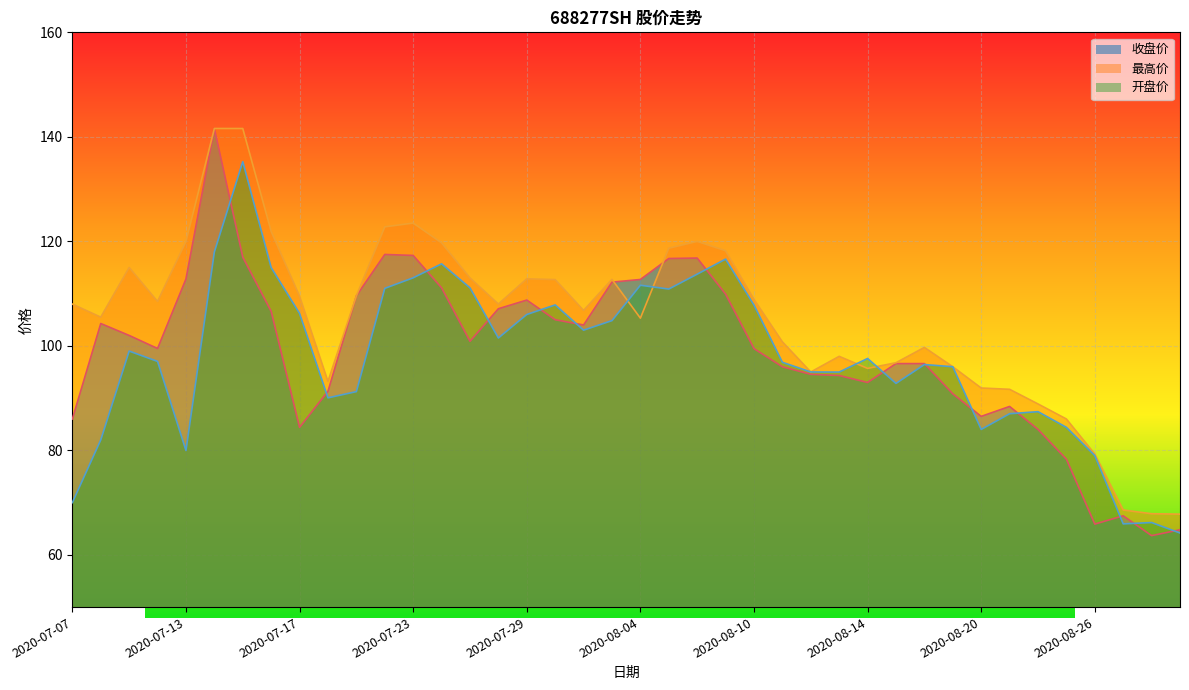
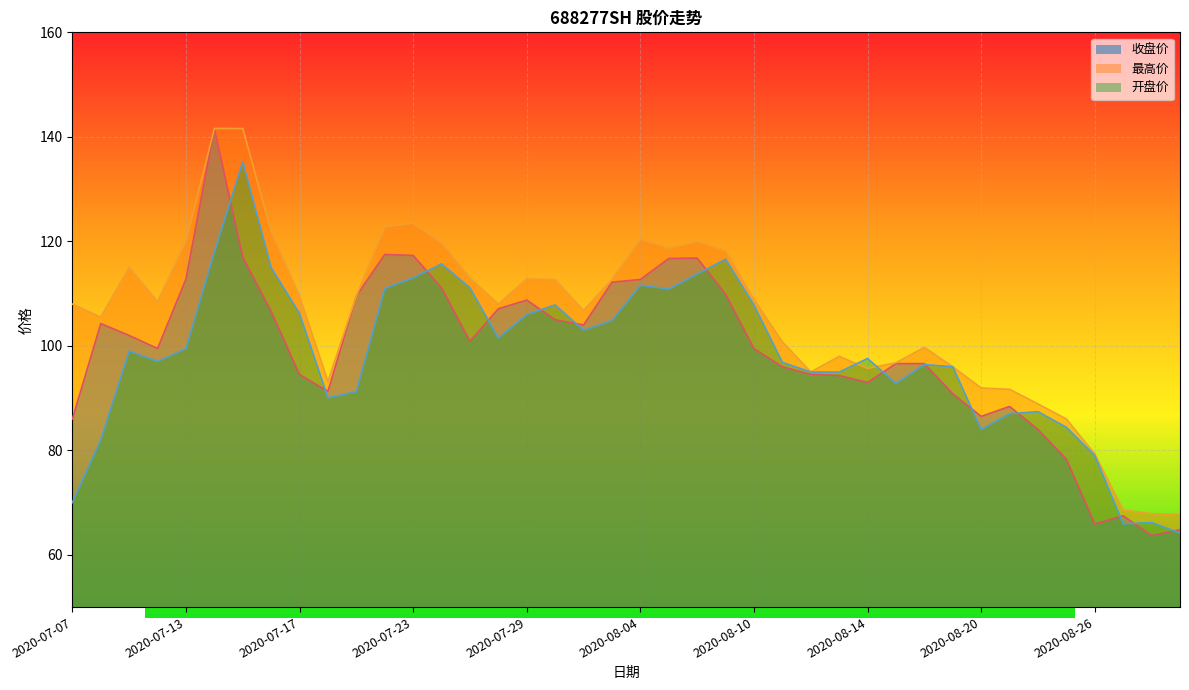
688277SH 股价走势, 开盘价, 2020-07-13: 80 -> 99
688277SH 股价走势, 收盘价, 2020-07-17: 84 -> 95
688277SH 股价走势, 最高价, 2020-08-04: 105 -> 120
